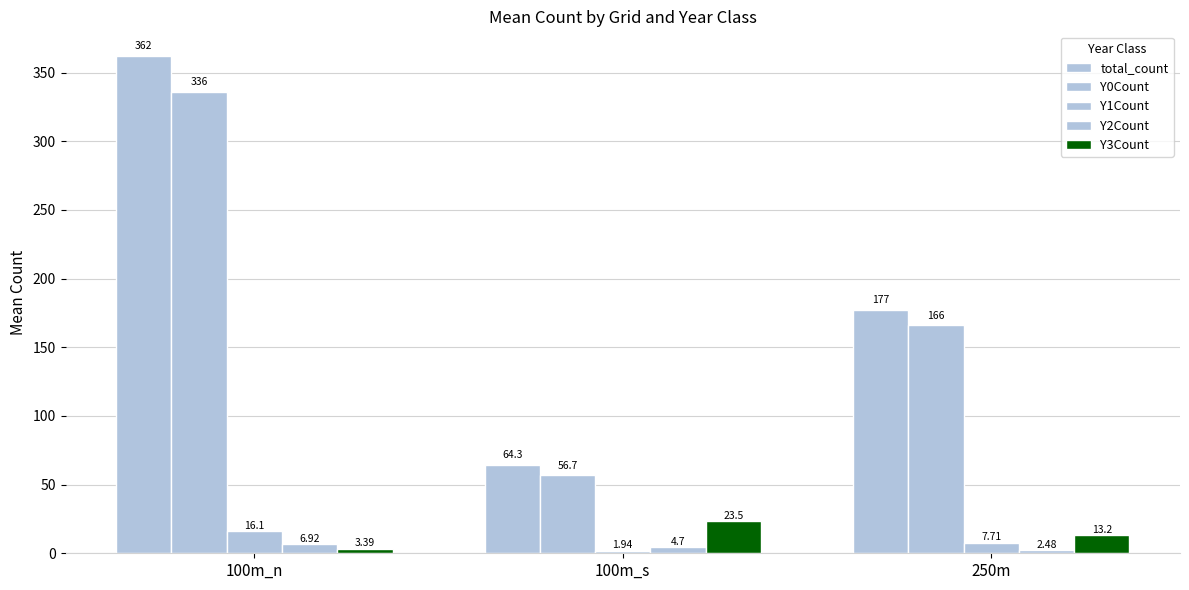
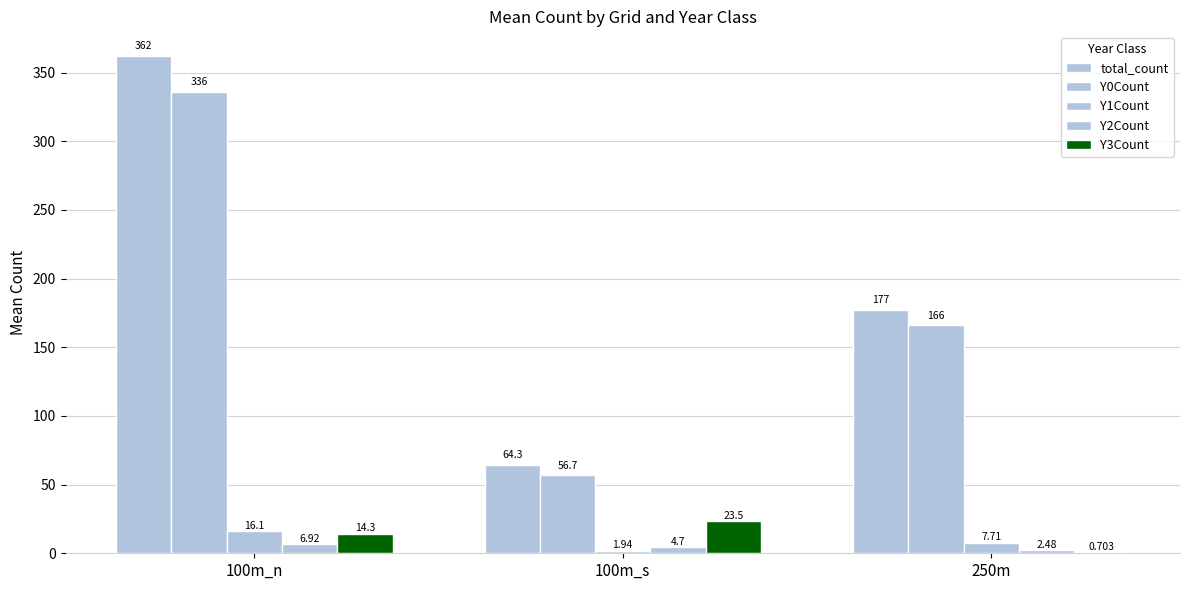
Y3Count, 100m_n: 3.39 -> 14.3
Y3Count, 250m: 13.2 -> 0.703
